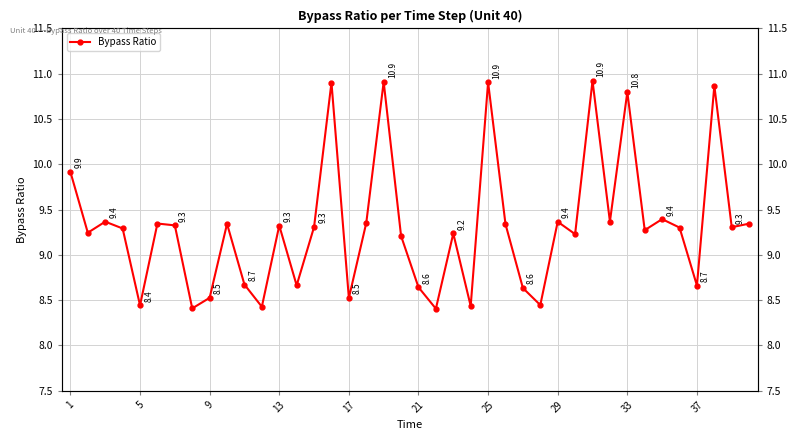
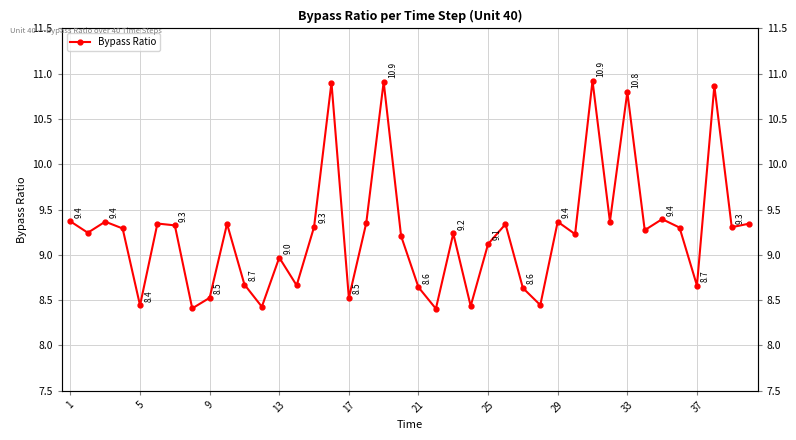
1: 9.9 -> 9.4
13: 9.3 -> 9.0
25: 10.9 -> 9.1
